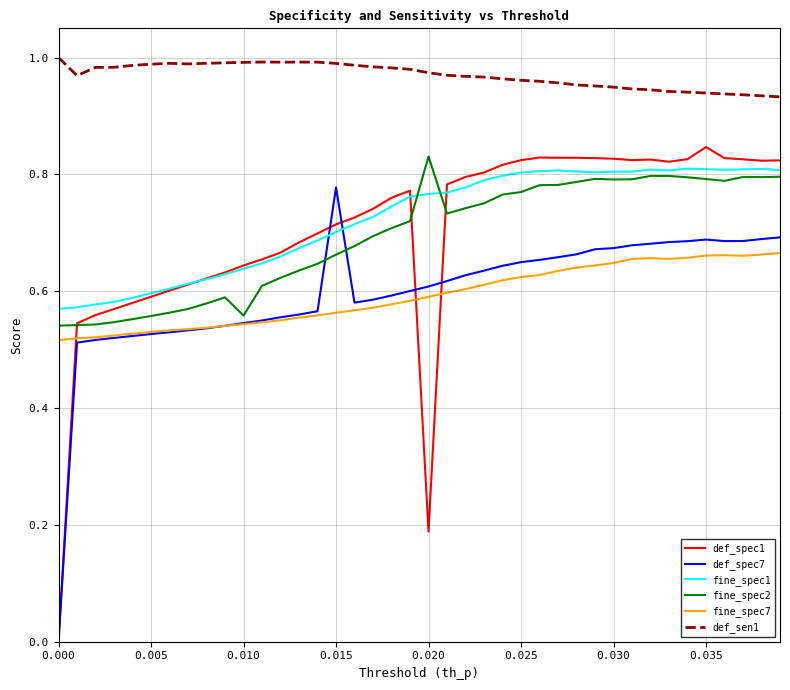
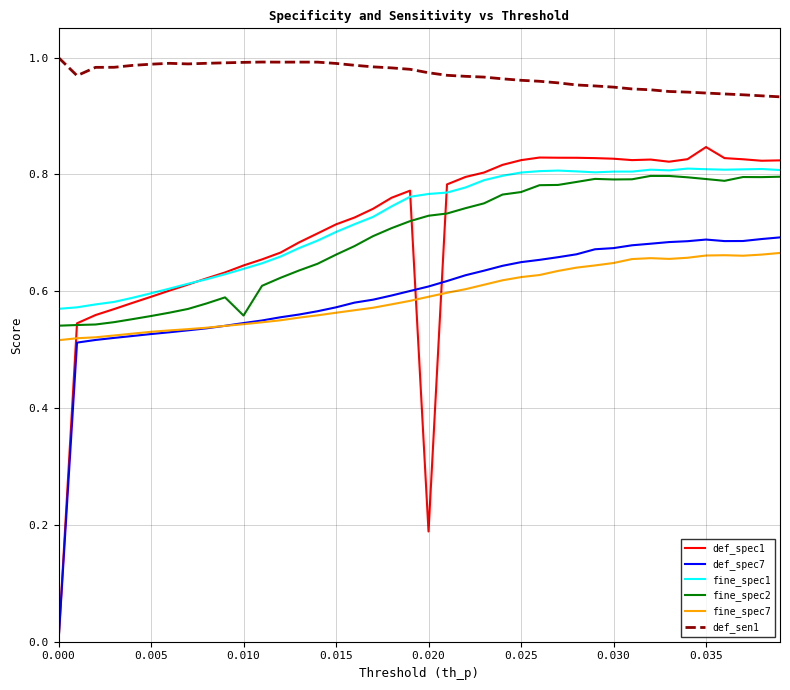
def_spec7, 0.015: 0.78 -> 0.57
fine_spec2, 0.020: 0.83 -> 0.73
